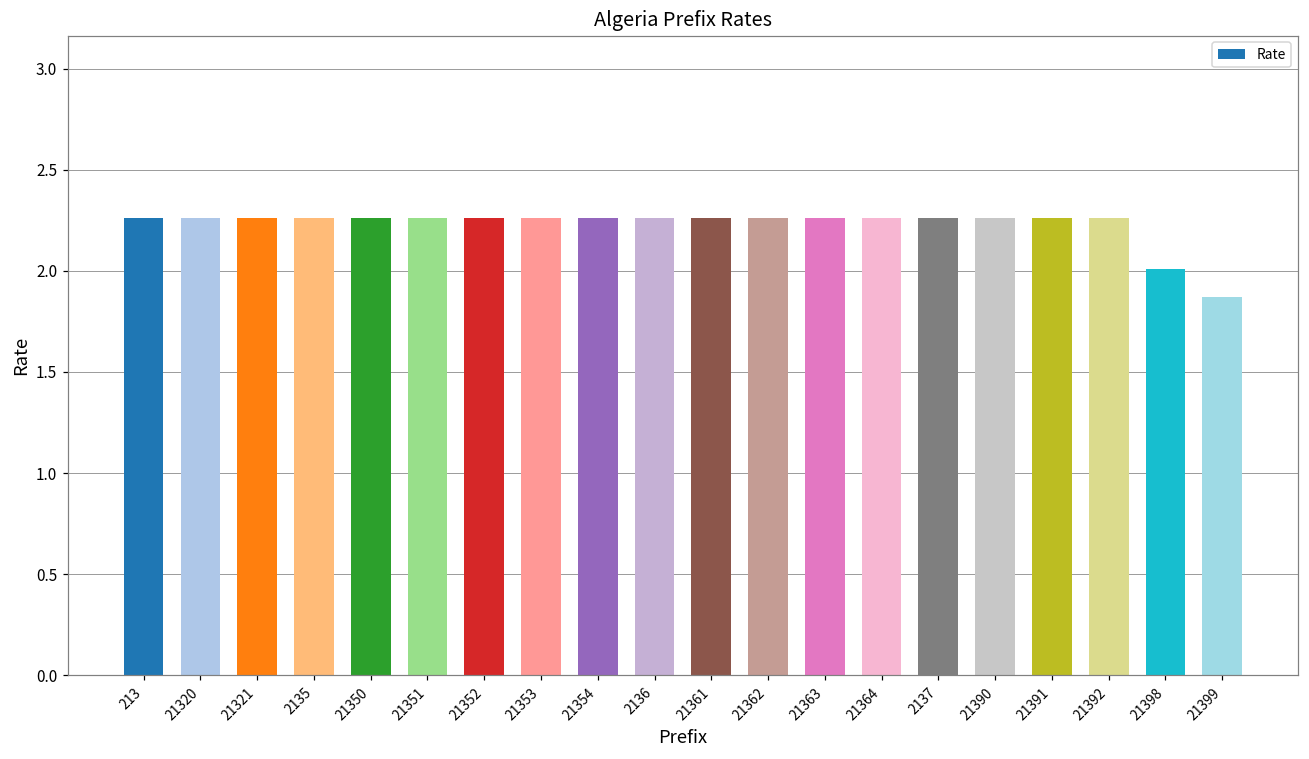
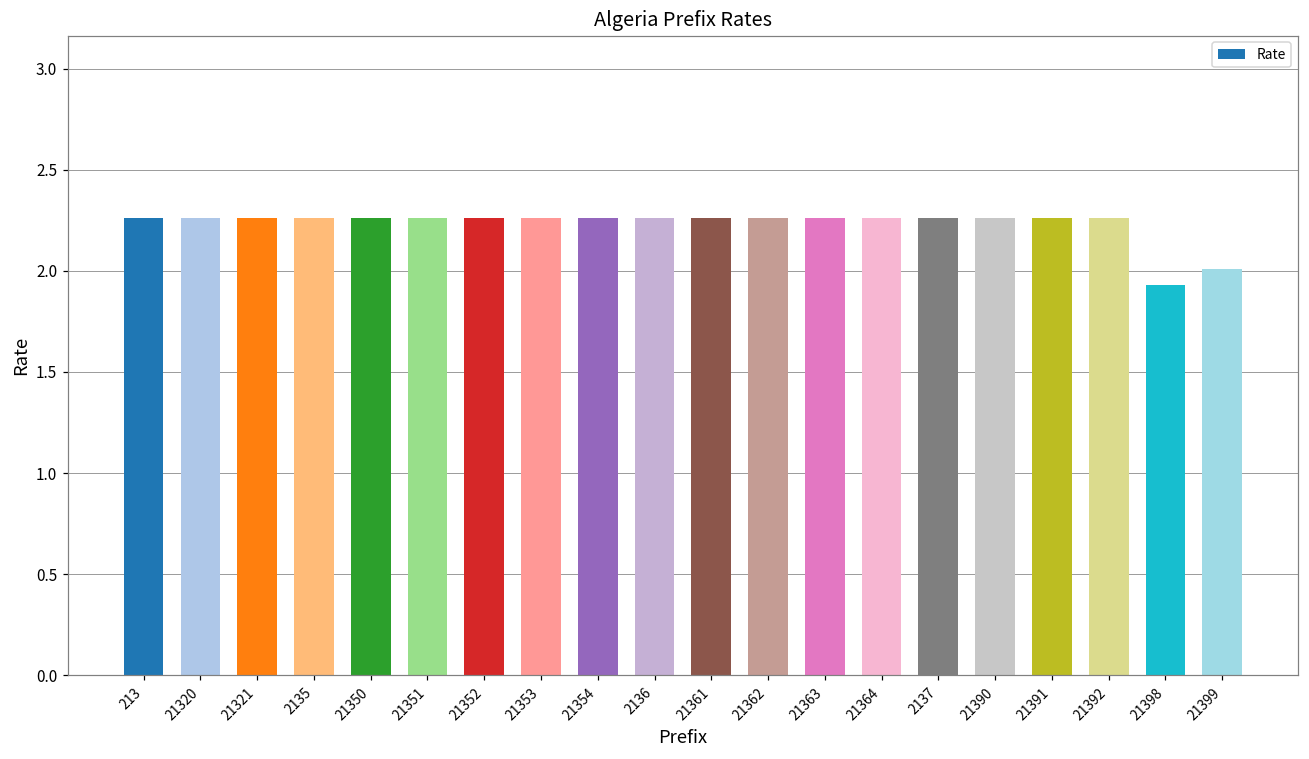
21398: 2.01 -> 1.93
21399: 1.87 -> 2.01
